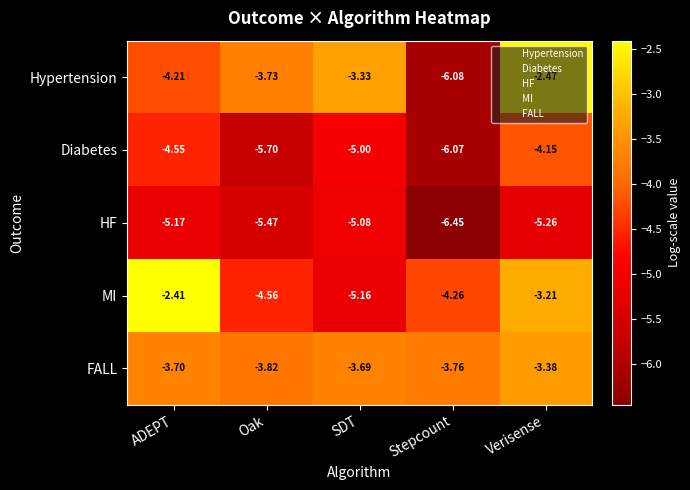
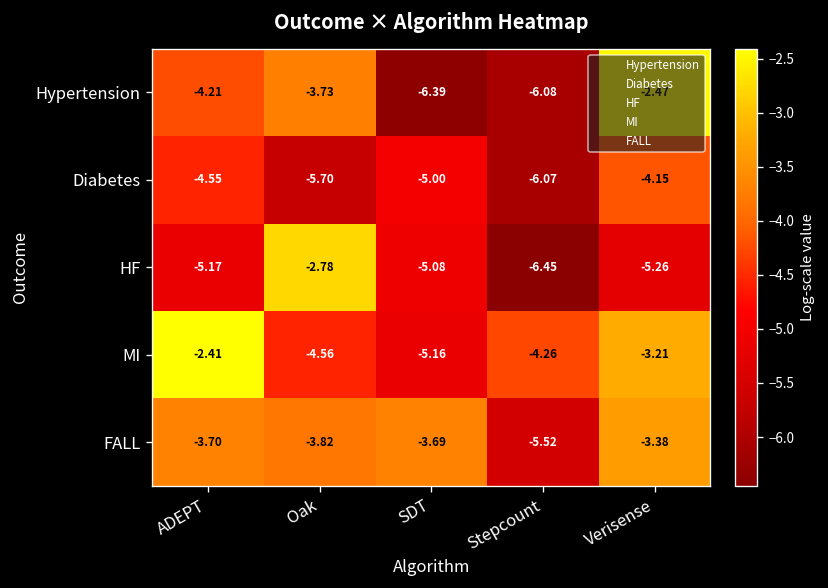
Hypertension, SDT: -3.33 -> -6.39
HF, Oak: -5.47 -> -2.78
FALL, Stepcount: -3.76 -> -5.52
